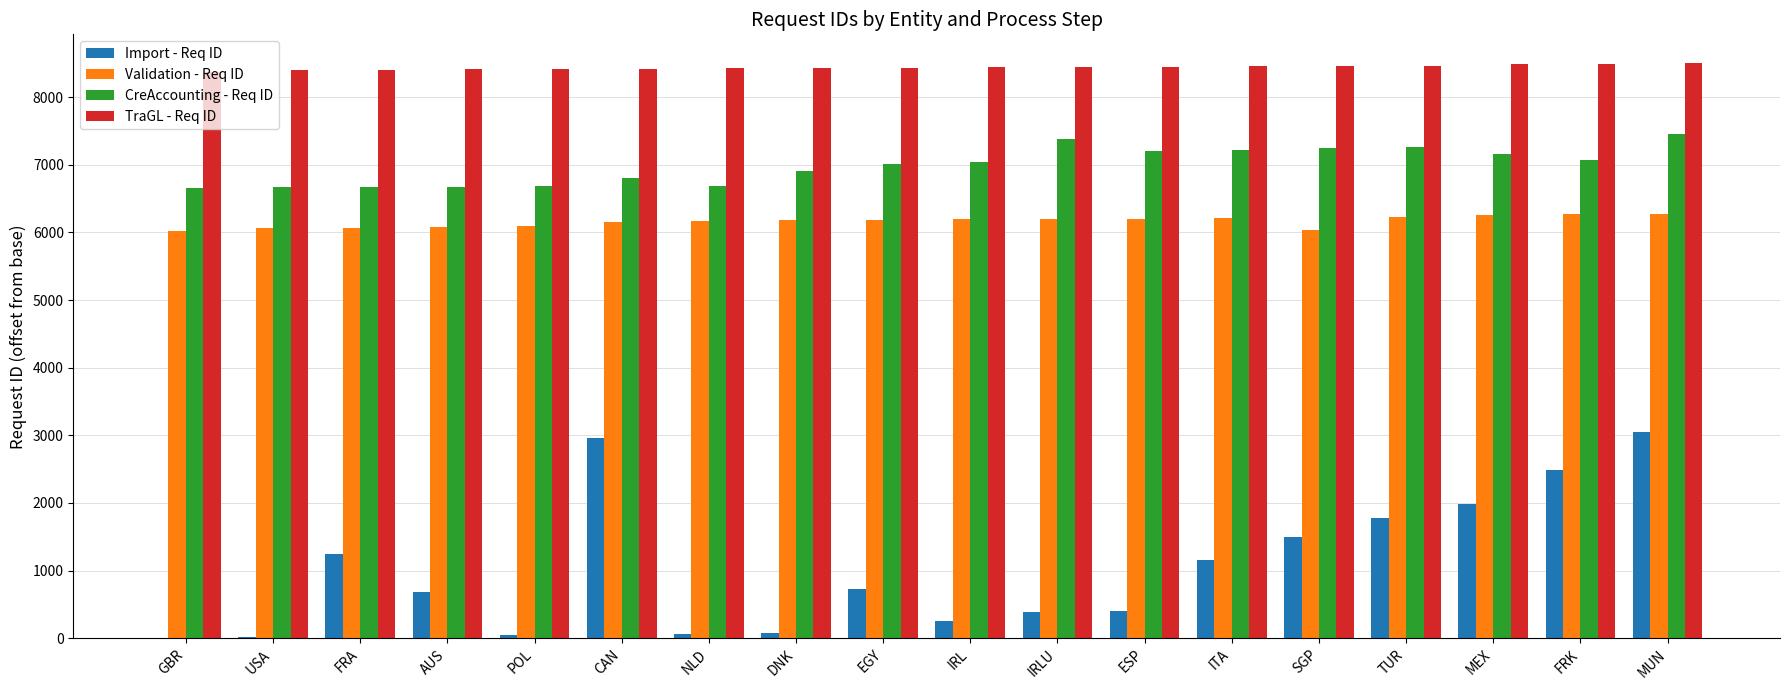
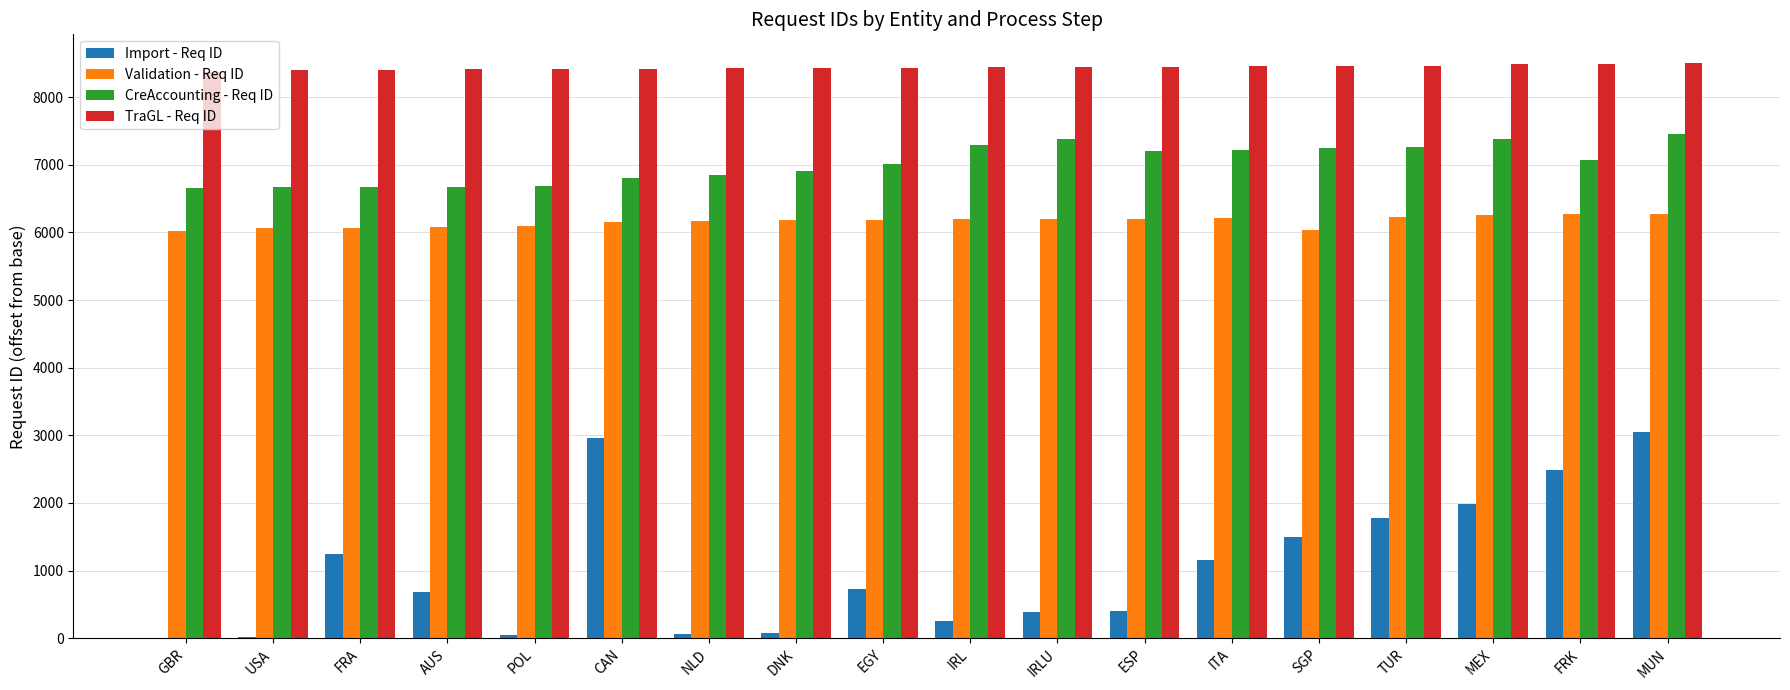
CreAccounting - Req ID, NLD: 6700 -> 6800
CreAccounting - Req ID, IRL: 7000 -> 7300
CreAccounting - Req ID, MEX: 7200 -> 7400
